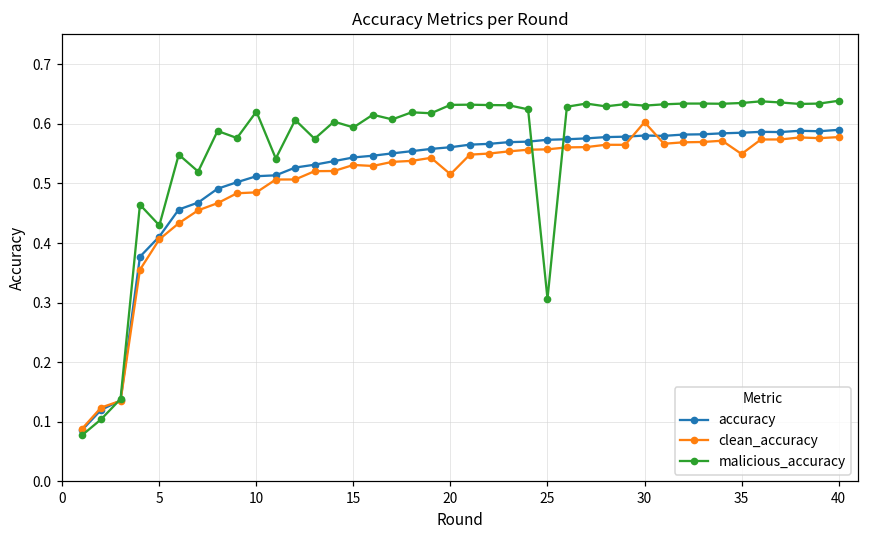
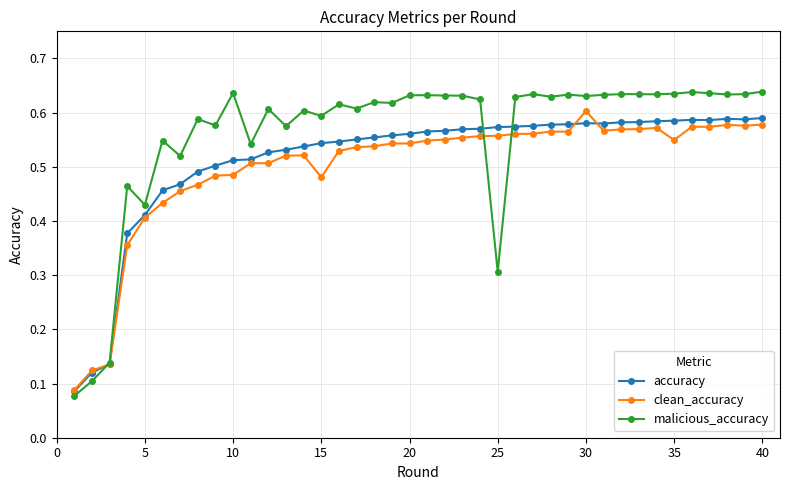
malicious_accuracy, 10: 0.62 -> 0.64
clean_accuracy, 15: 0.53 -> 0.48
clean_accuracy, 20: 0.52 -> 0.54
